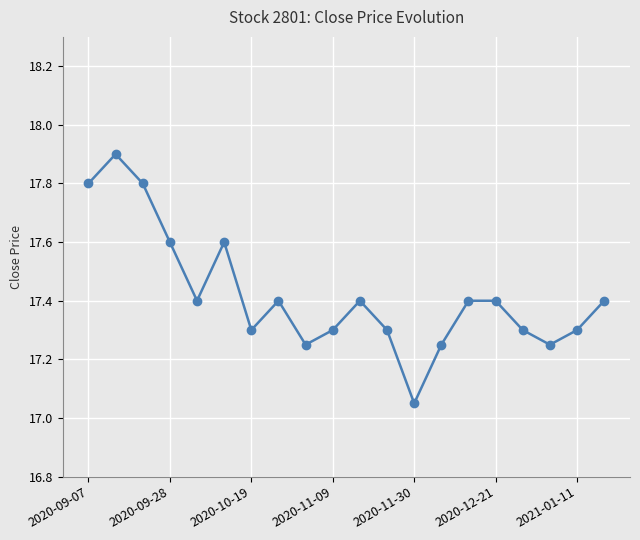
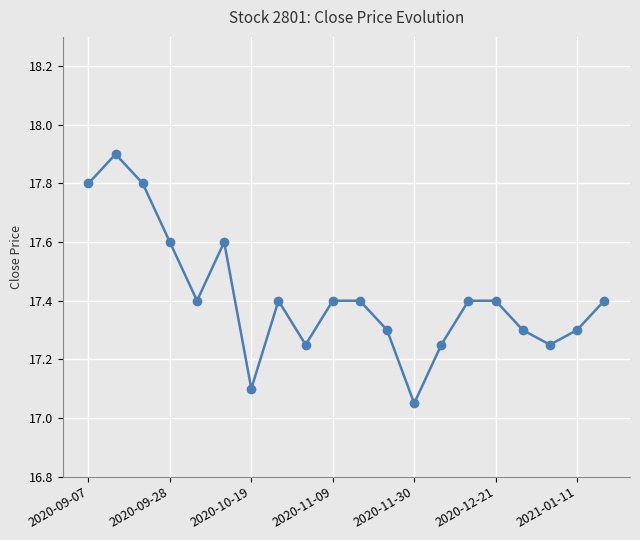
2020-10-19: 17.3 -> 17.1
2020-11-09: 17.3 -> 17.4
